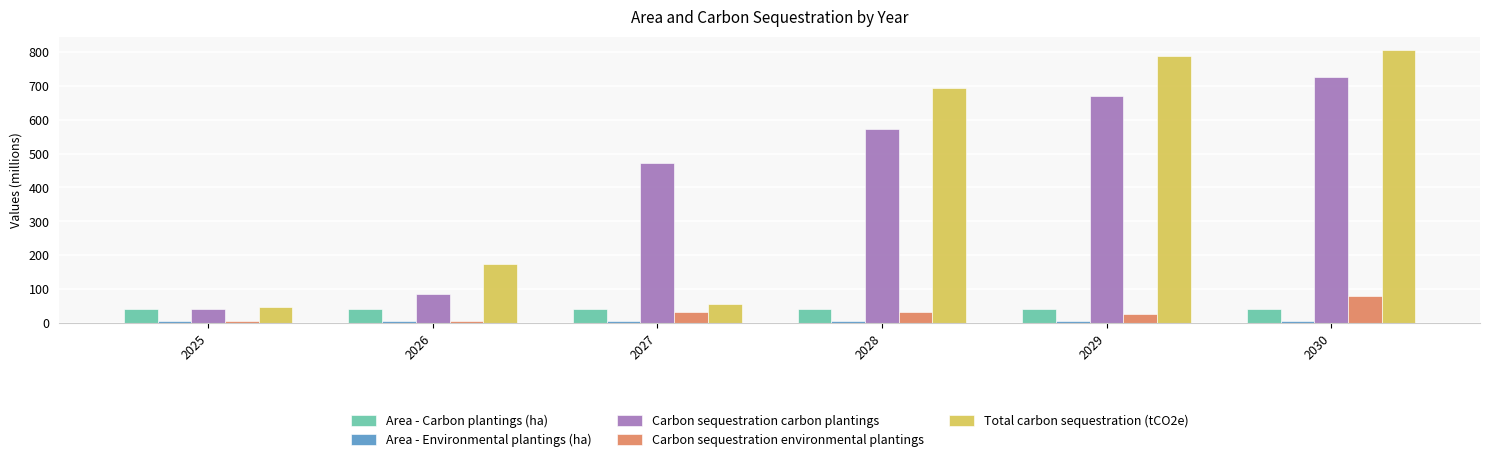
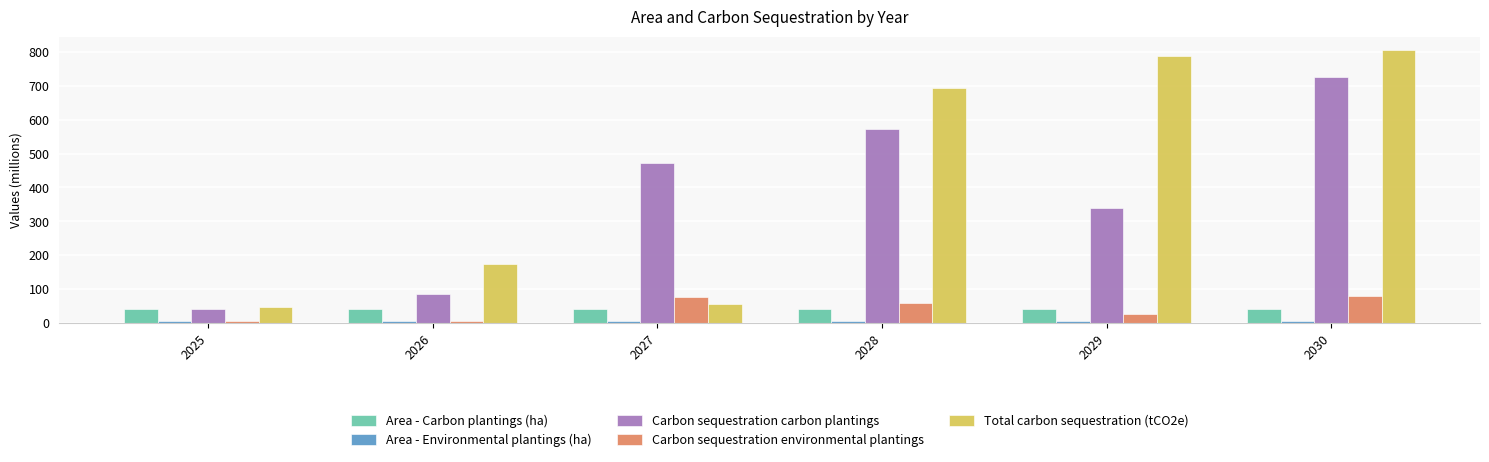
Carbon sequestration environmental plantings, 2027: 30 -> 80
Carbon sequestration environmental plantings, 2028: 30 -> 60
Carbon sequestration carbon plantings, 2029: 670 -> 340
